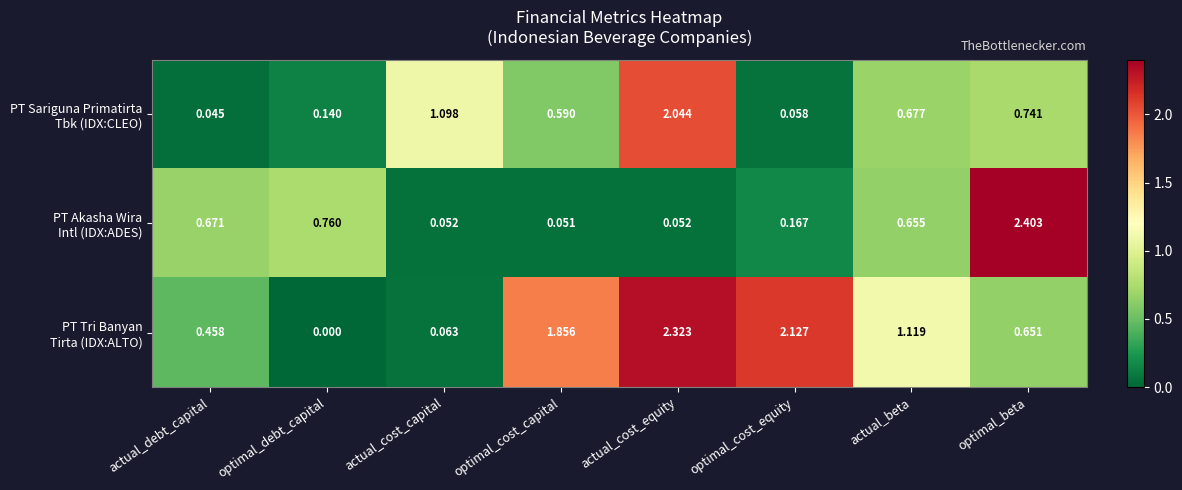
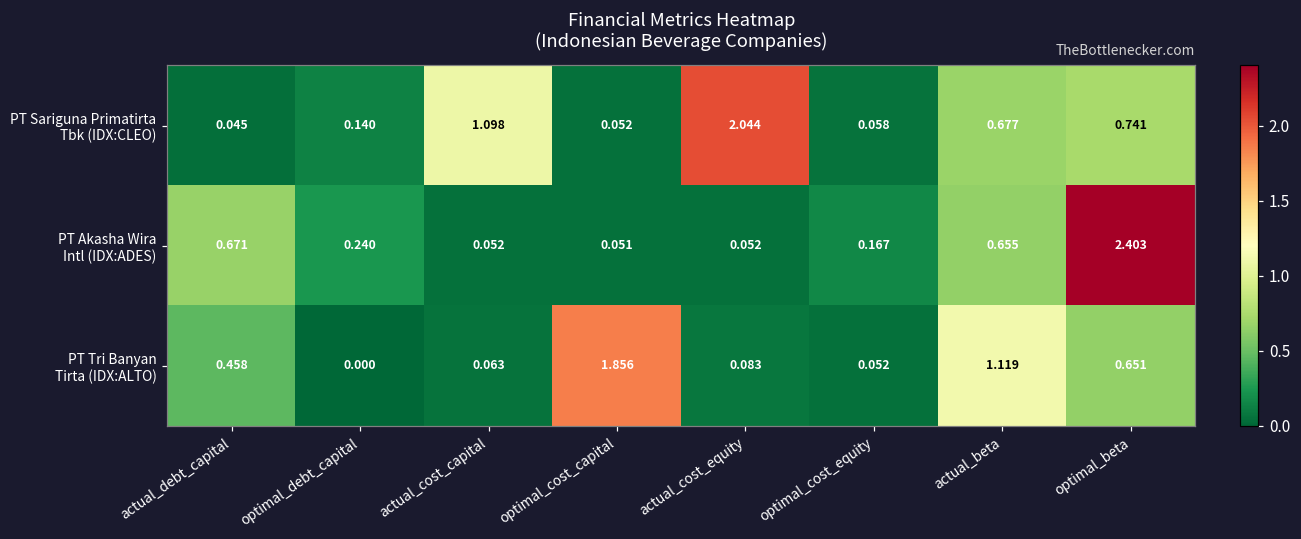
PT Sariguna Primatirta Tbk (IDX:CLEO), optimal_cost_capital: 0.590 -> 0.052
PT Akasha Wira Intl (IDX:ADES), optimal_debt_capital: 0.760 -> 0.240
PT Tri Banyan Tirta (IDX:ALTO), actual_cost_equity: 2.323 -> 0.083
PT Tri Banyan Tirta (IDX:ALTO), optimal_cost_equity: 2.127 -> 0.052
